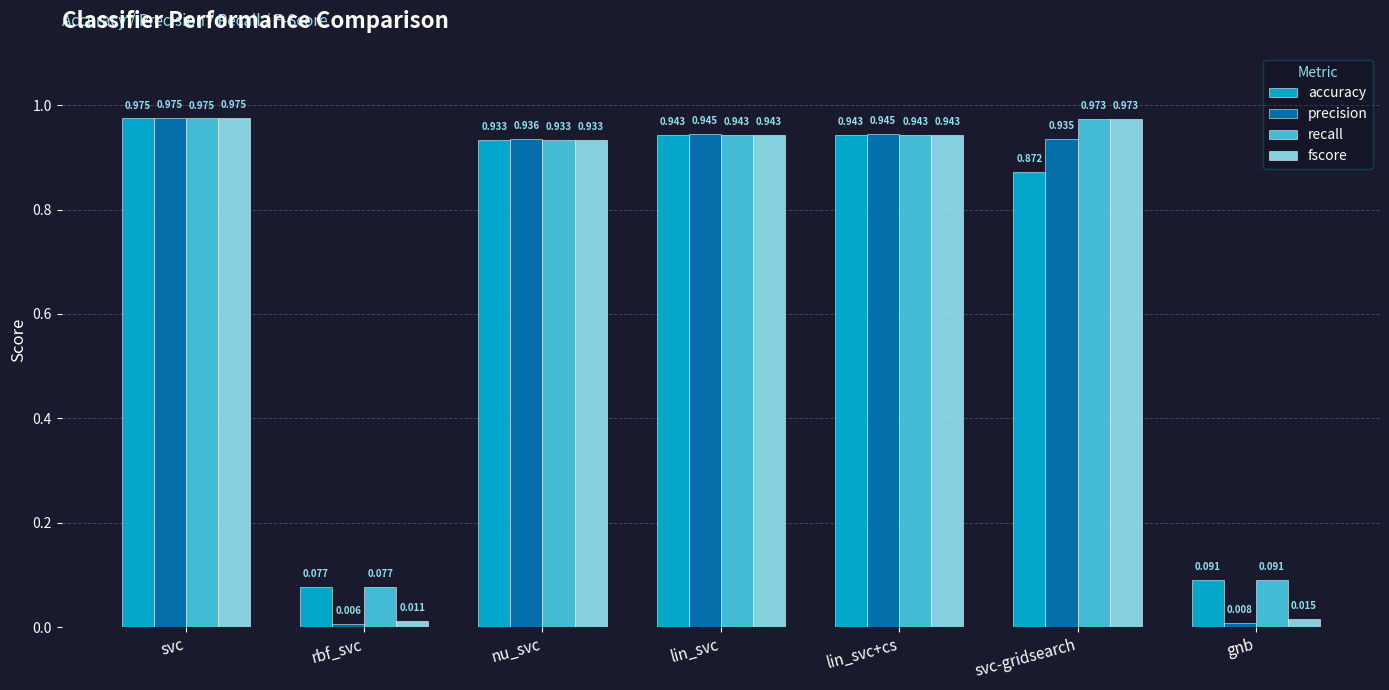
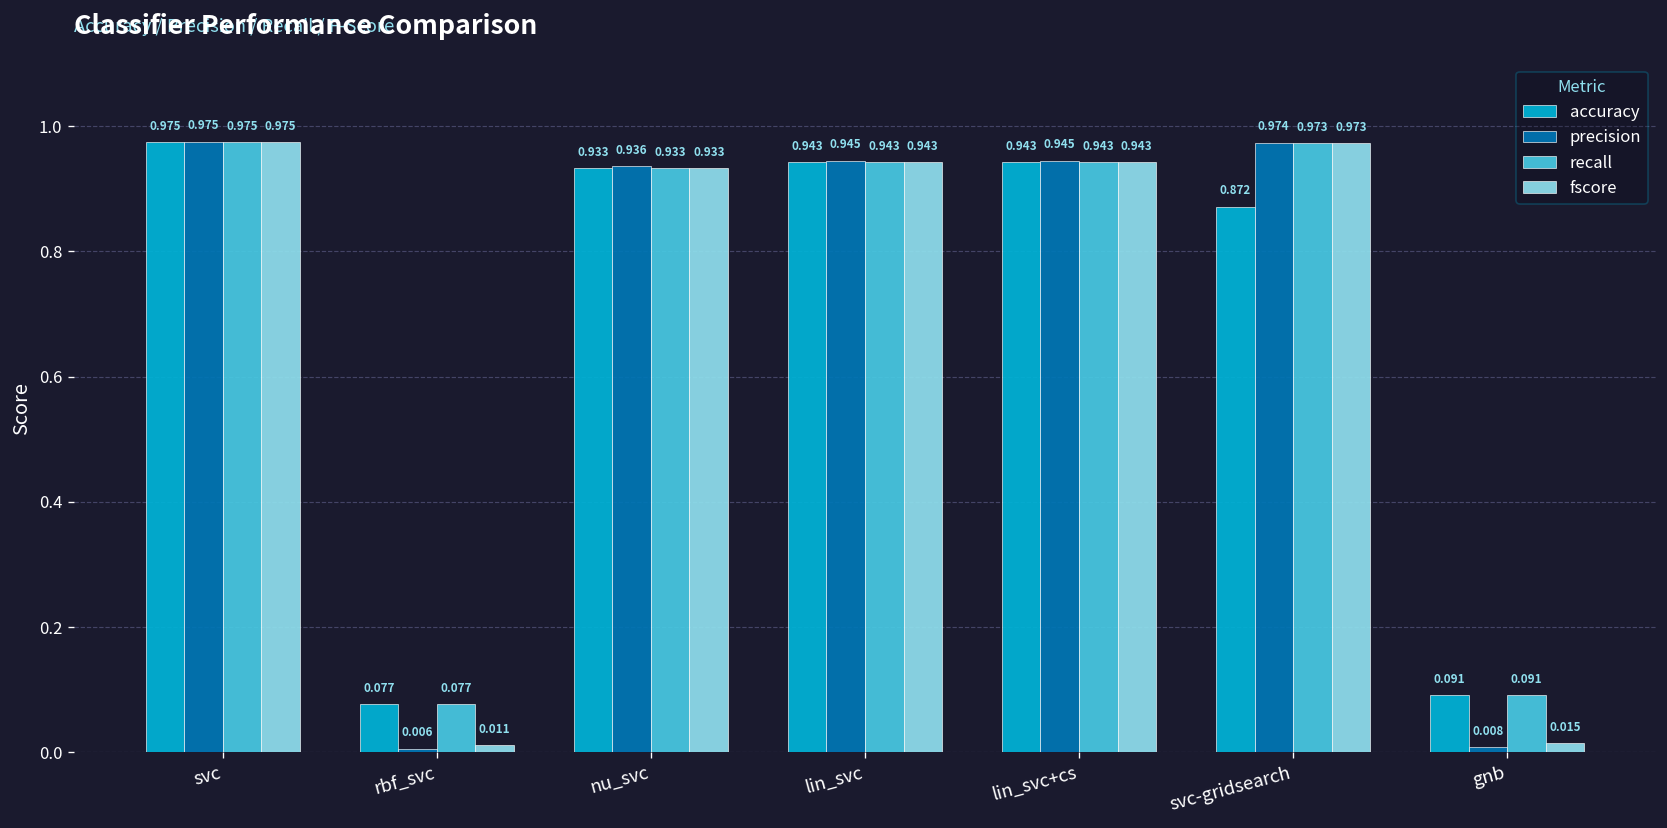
precision, svc-gridsearch: 0.935 -> 0.974
